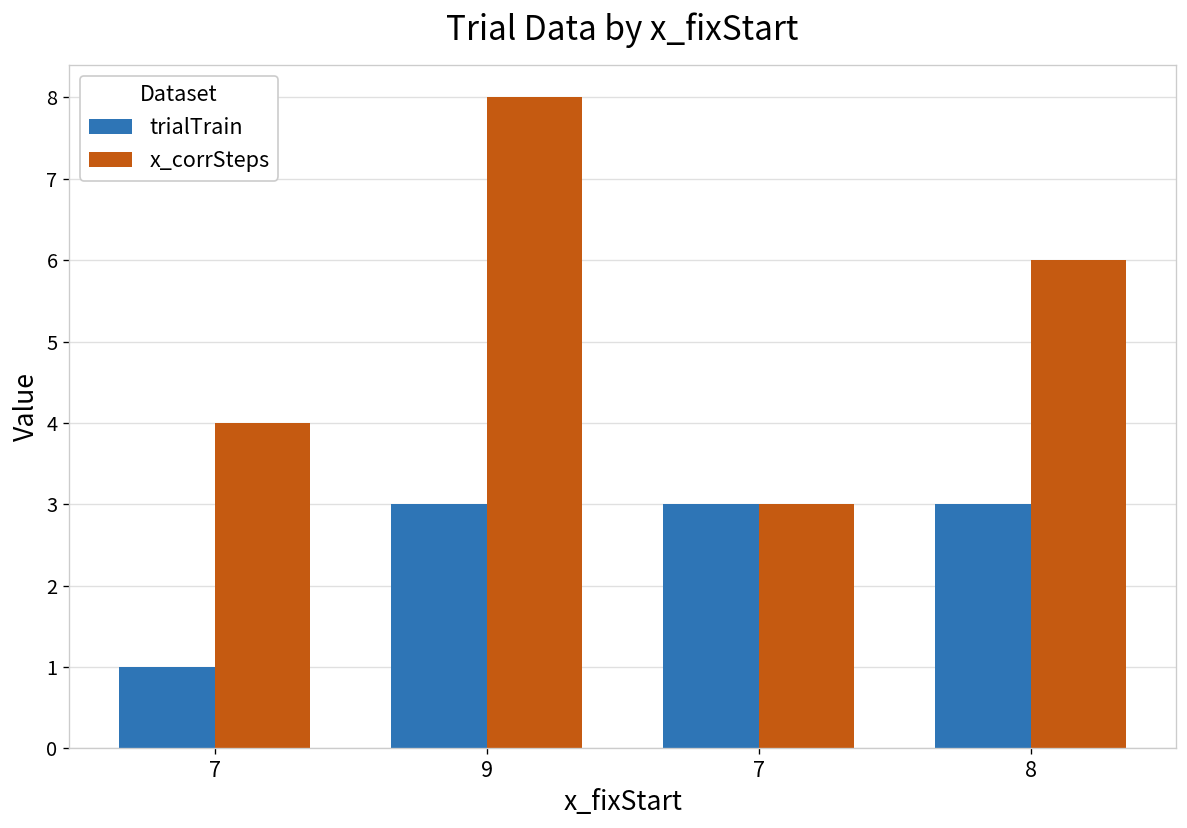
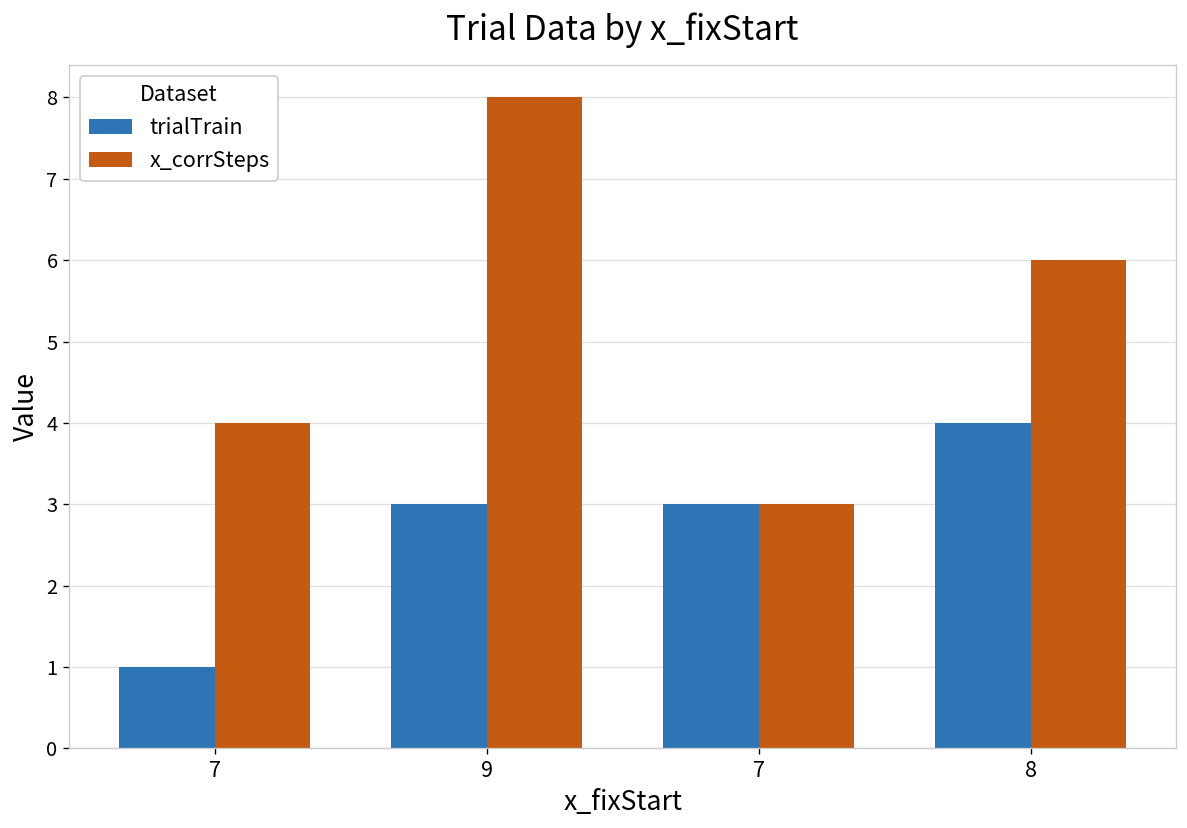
trialTrain, 8: 3 -> 4
